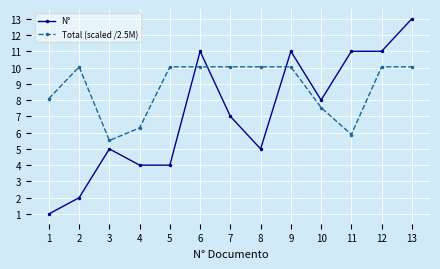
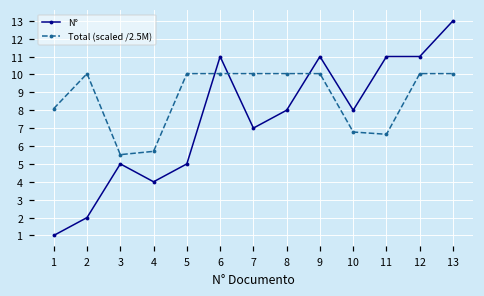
Total (scaled /2.5M), 4: 6.3 -> 5.7
N°, 5: 4 -> 5
N°, 8: 5 -> 8
Total (scaled /2.5M), 10: 7.5 -> 6.8
Total (scaled /2.5M), 11: 5.9 -> 6.7
